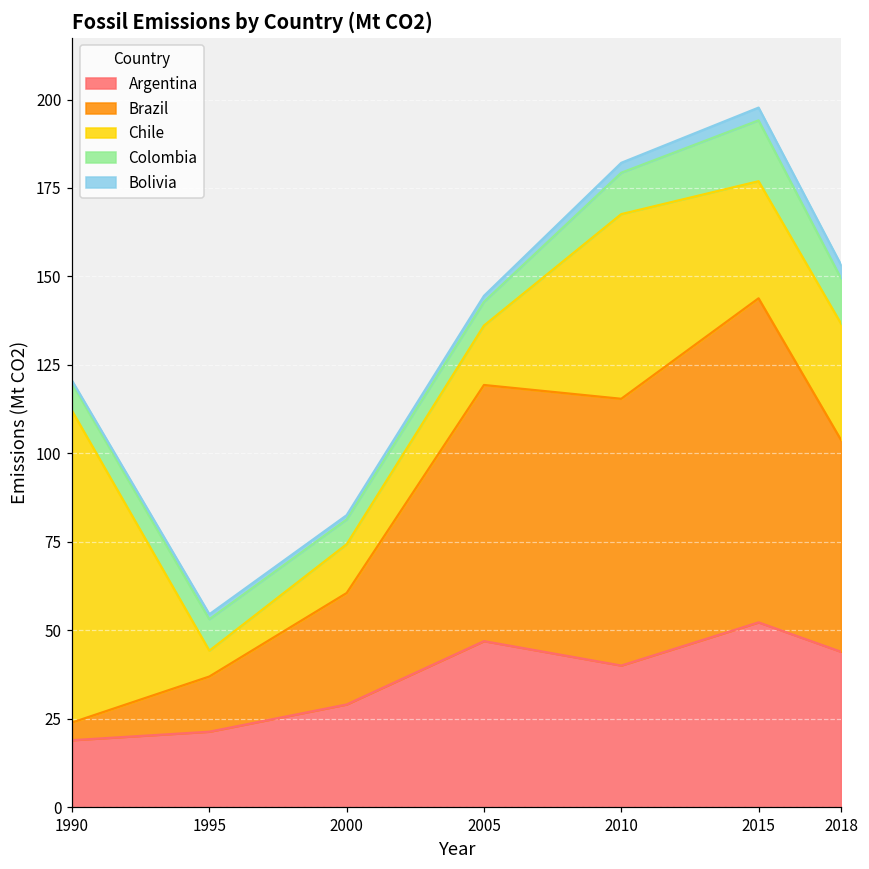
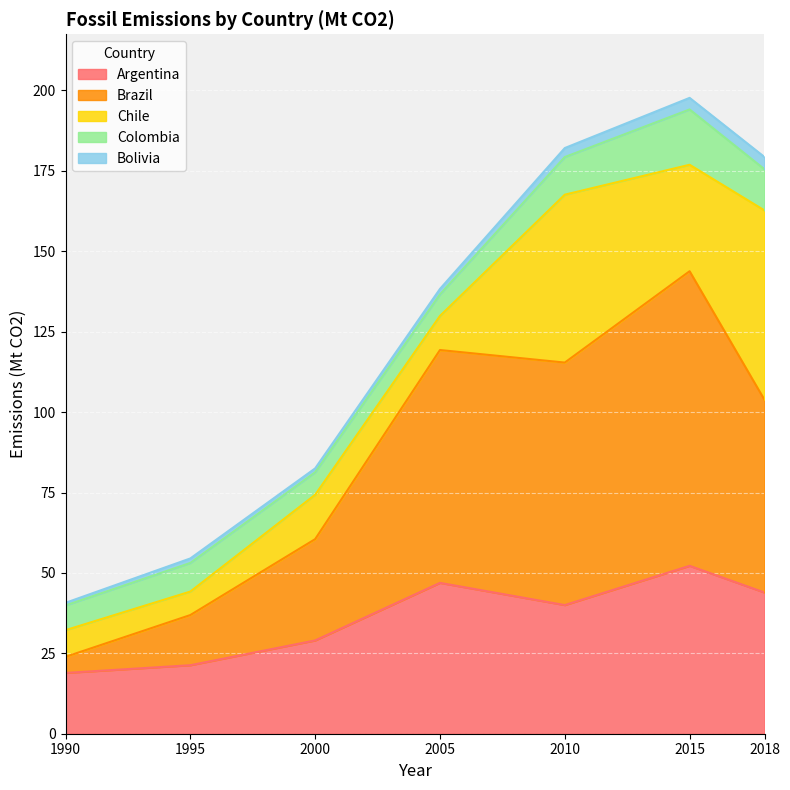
Chile, 1990: 88 -> 8
Chile, 2005: 17 -> 11
Chile, 2018: 33 -> 59
